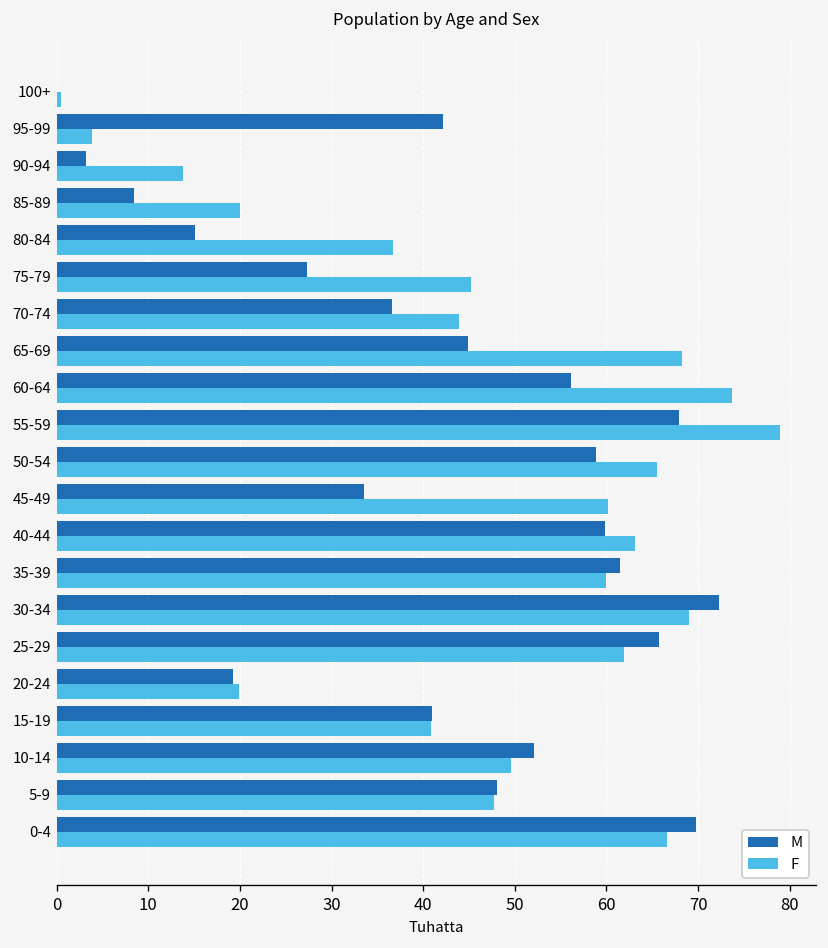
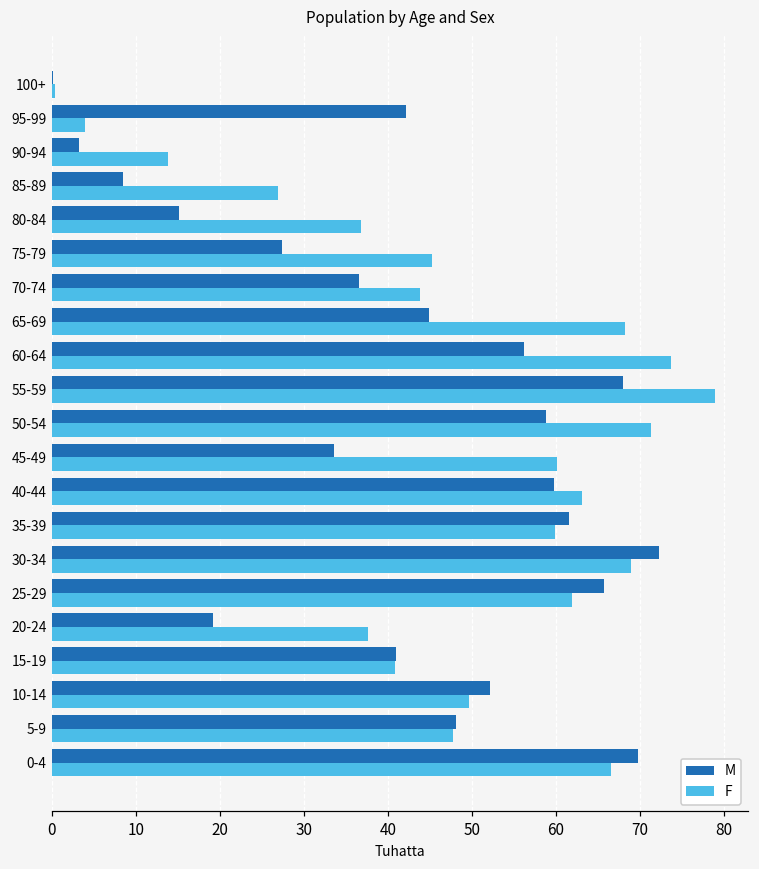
F, 85-89: 20 -> 27
F, 50-54: 65 -> 71
F, 20-24: 20 -> 38
